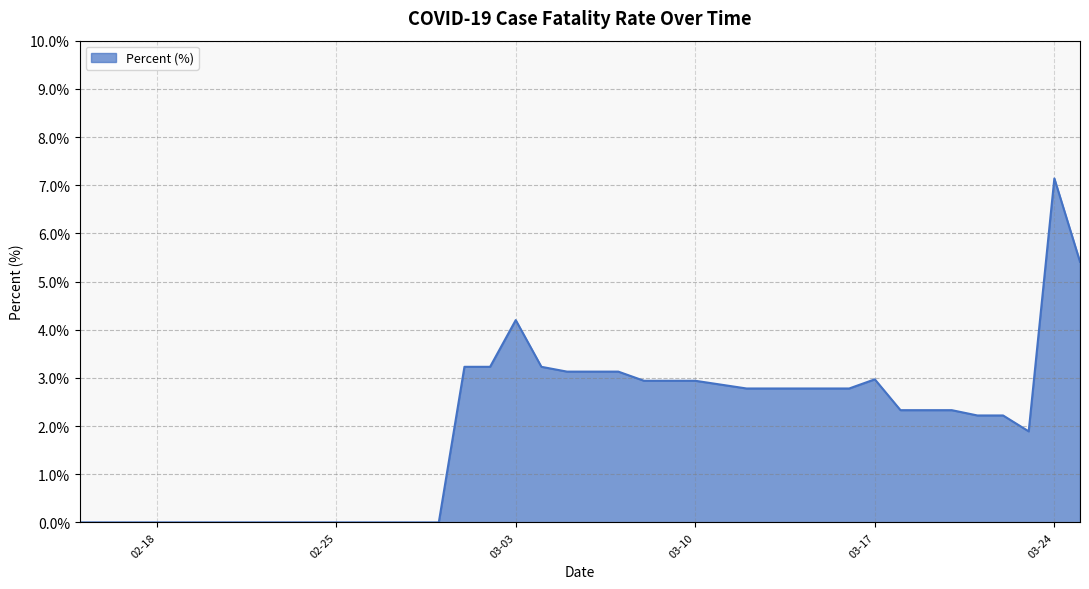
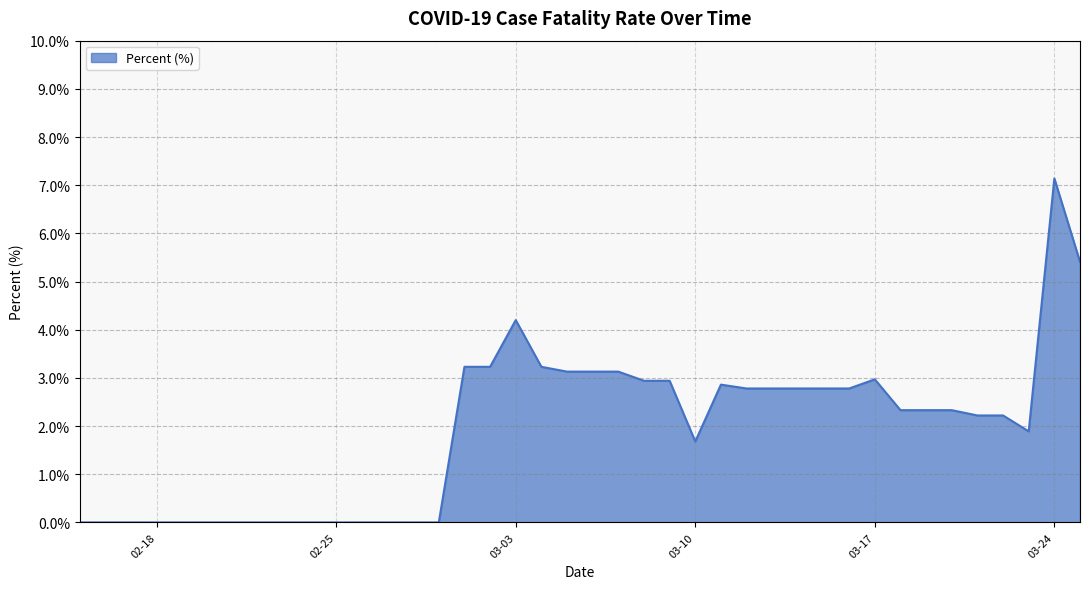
03-10: 2.9% -> 1.7%
